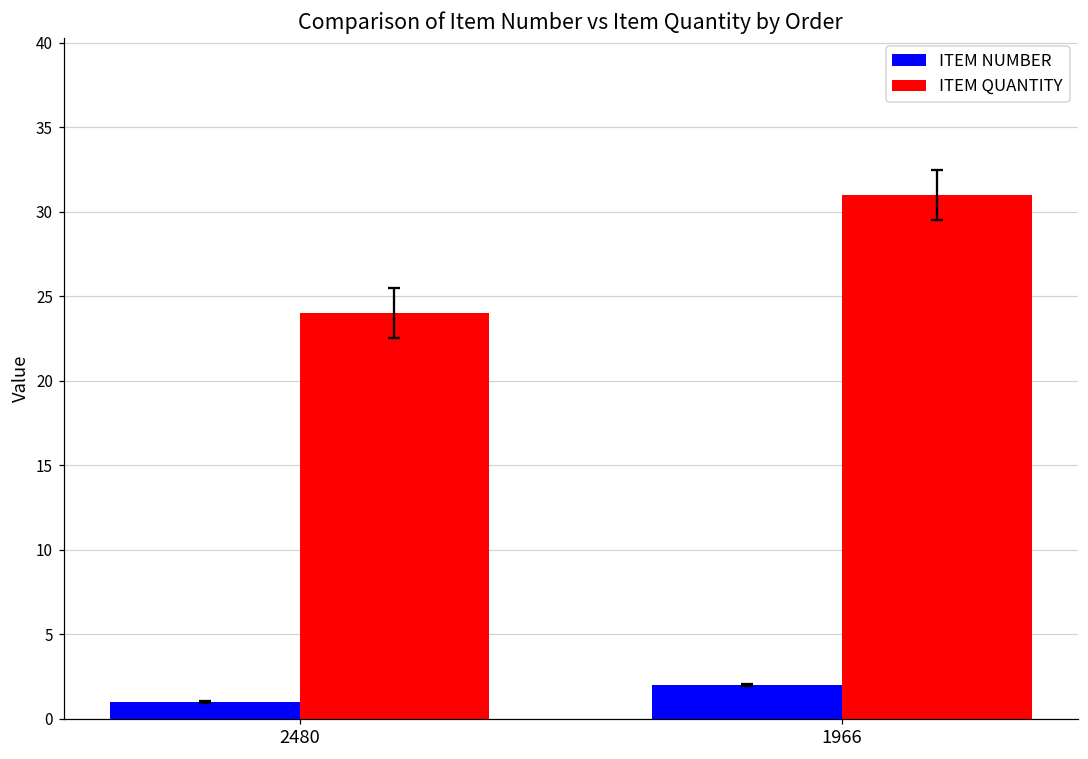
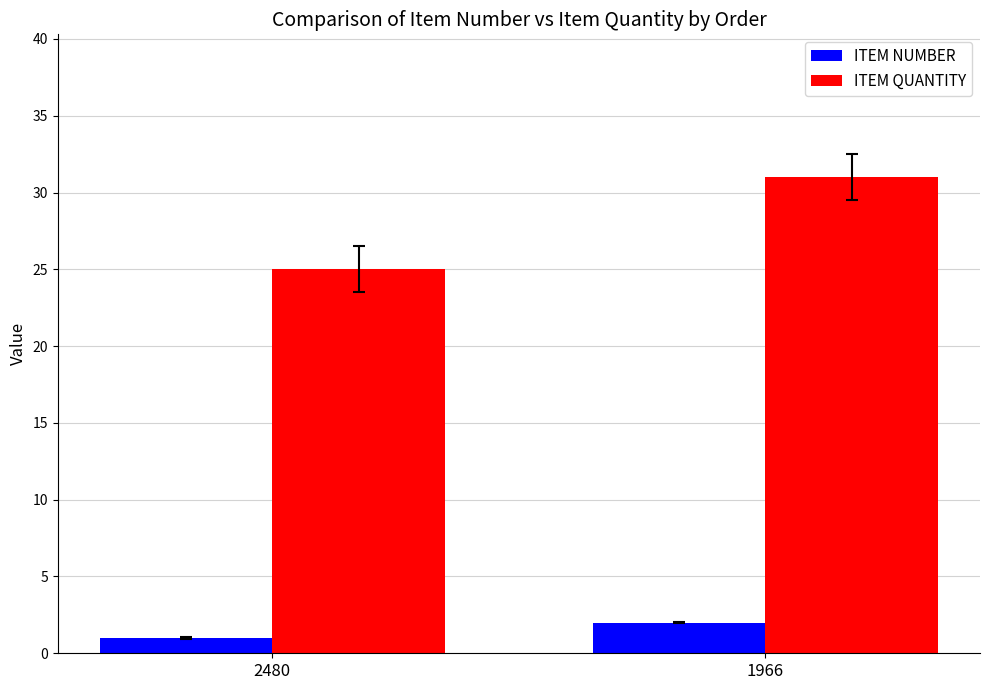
ITEM QUANTITY, 2480: 24 -> 25
